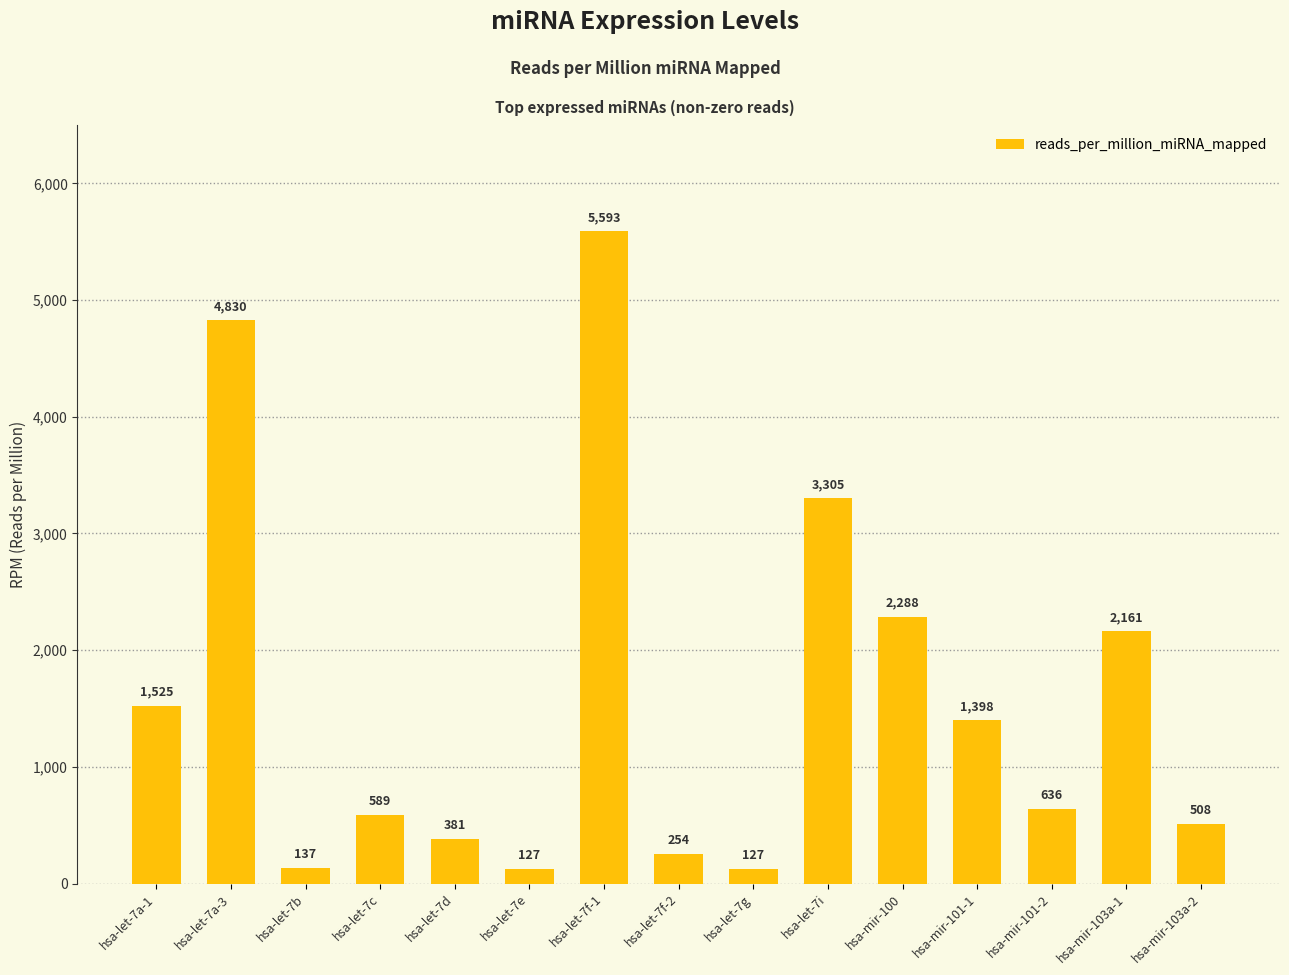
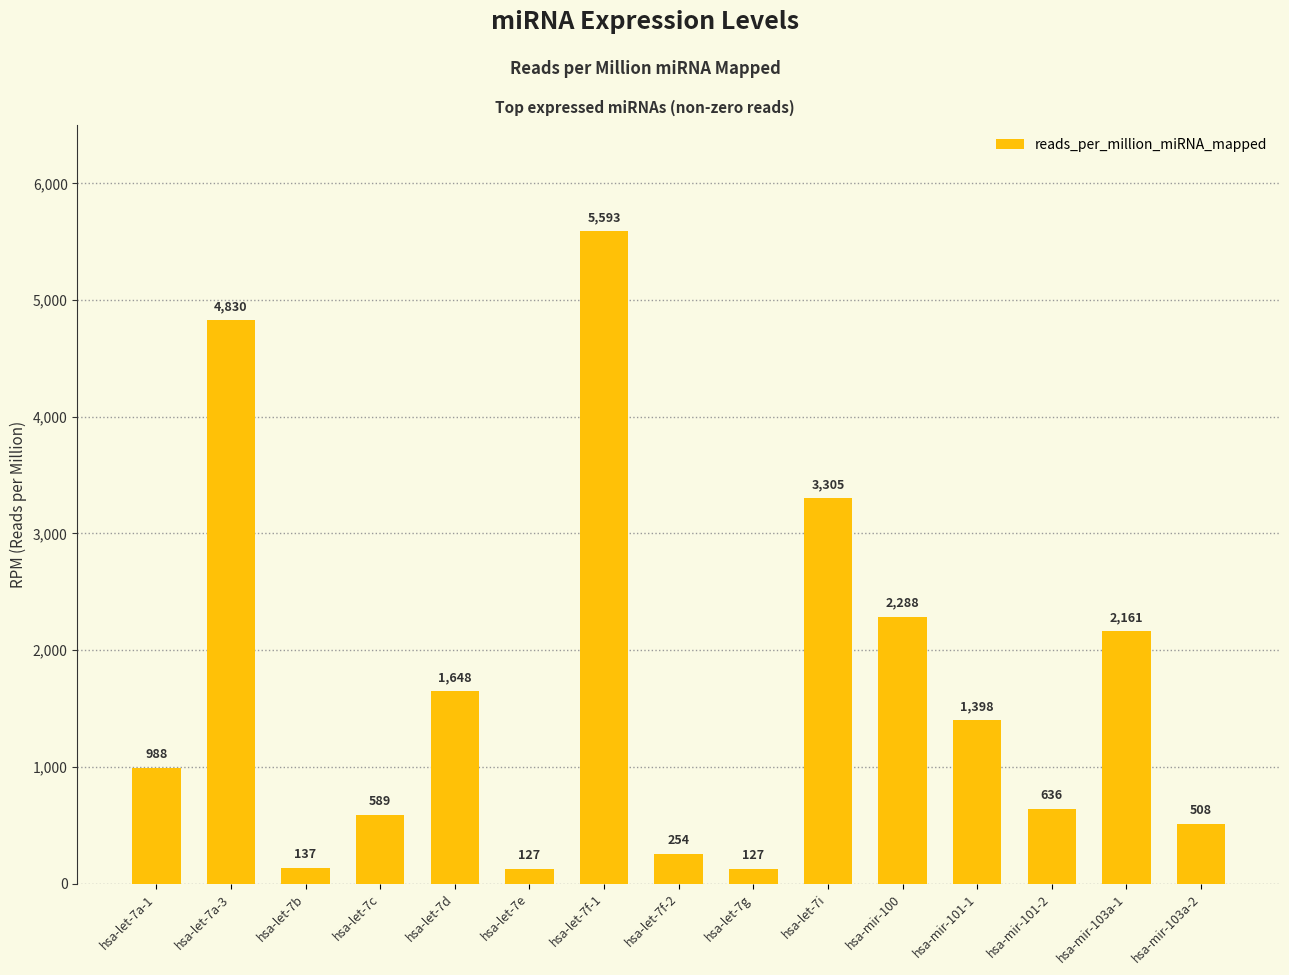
hsa-let-7a-1: 1,525 -> 988
hsa-let-7d: 381 -> 1,648
